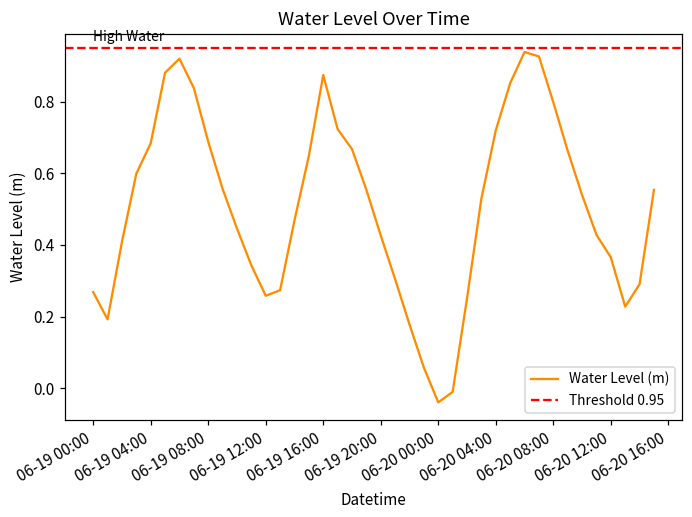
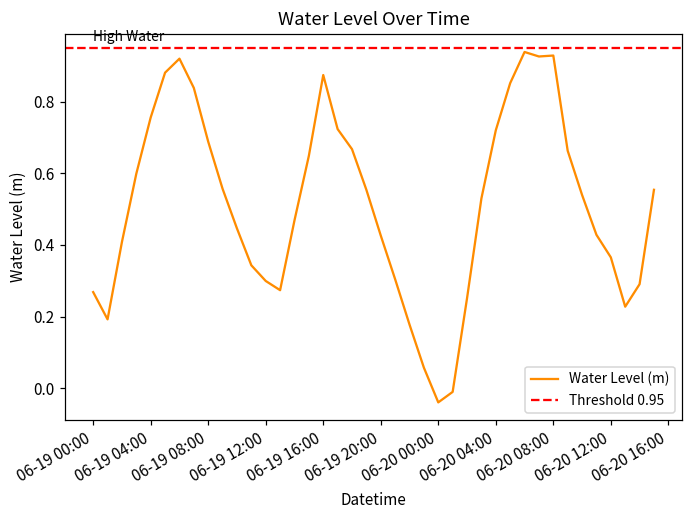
06-19 04:00: 0.68 -> 0.76
06-19 12:00: 0.26 -> 0.30
06-20 08:00: 0.80 -> 0.93
